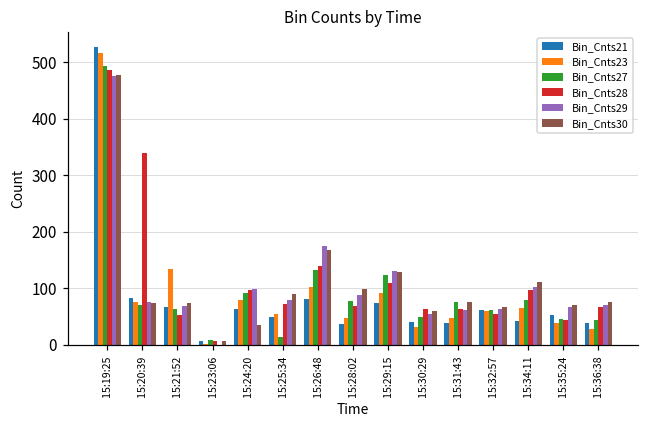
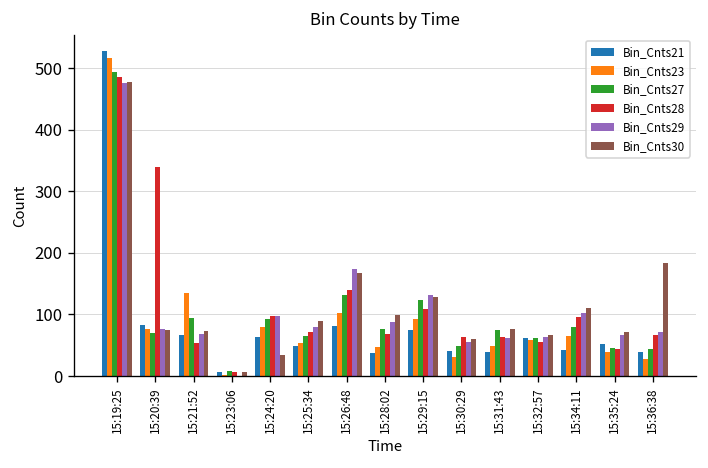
Bin_Cnts27, 15:21:52: 60 -> 90
Bin_Cnts27, 15:25:34: 10 -> 70
Bin_Cnts30, 15:36:38: 80 -> 180
